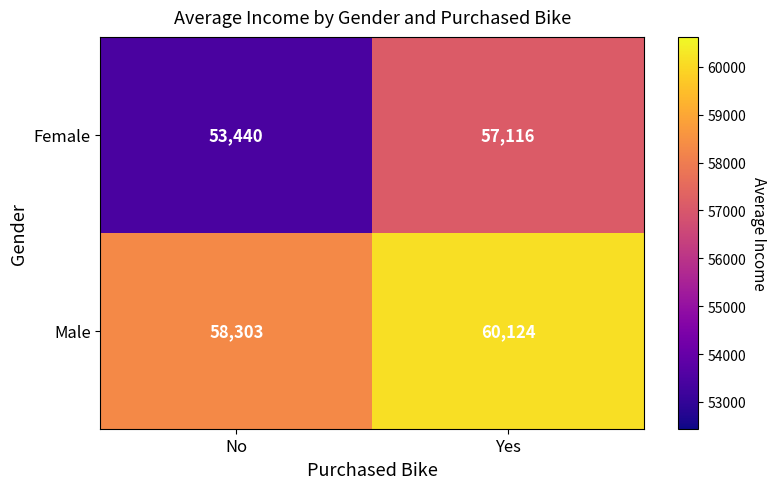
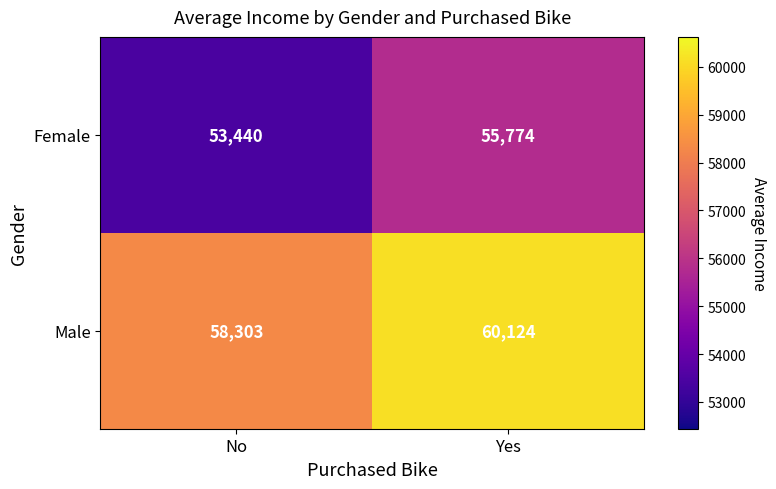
Female, Yes: 57,116 -> 55,774
